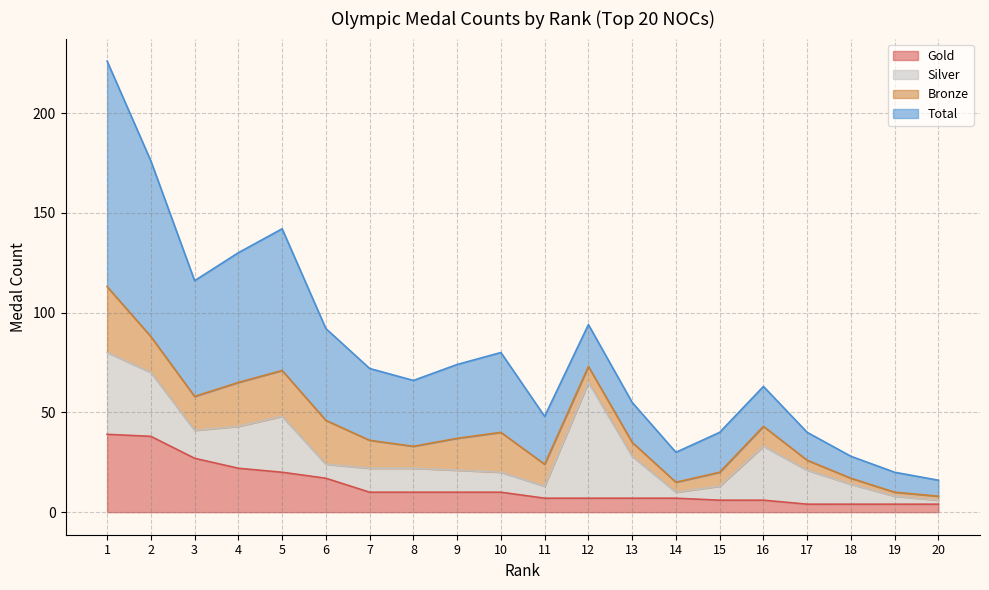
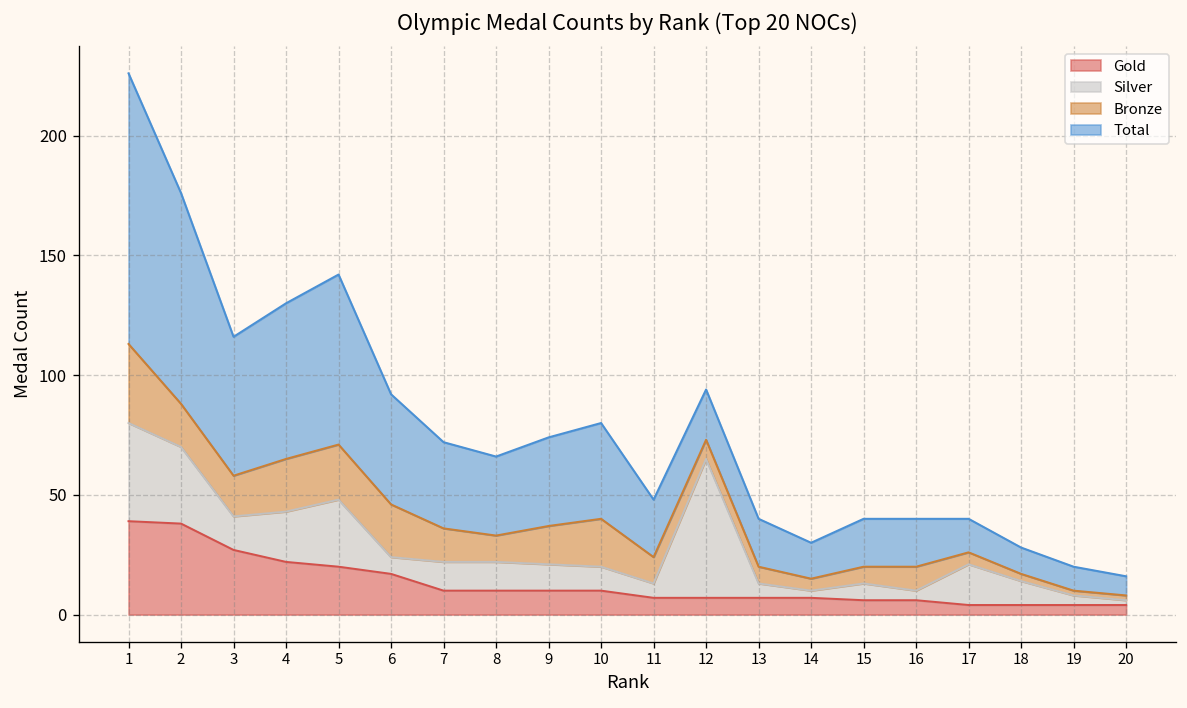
Silver, 13: 21 -> 6
Silver, 16: 27 -> 4
